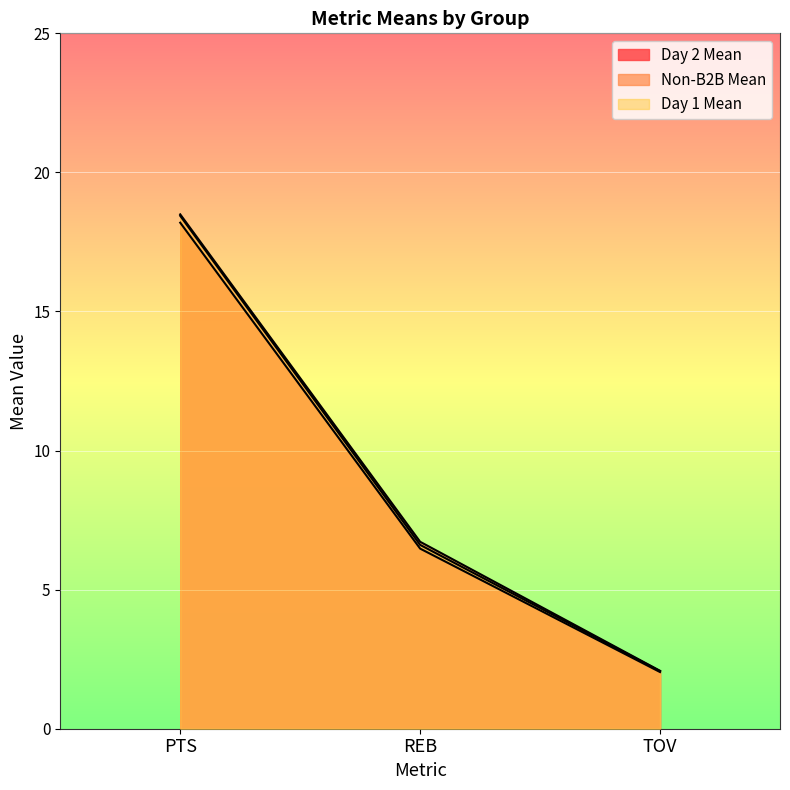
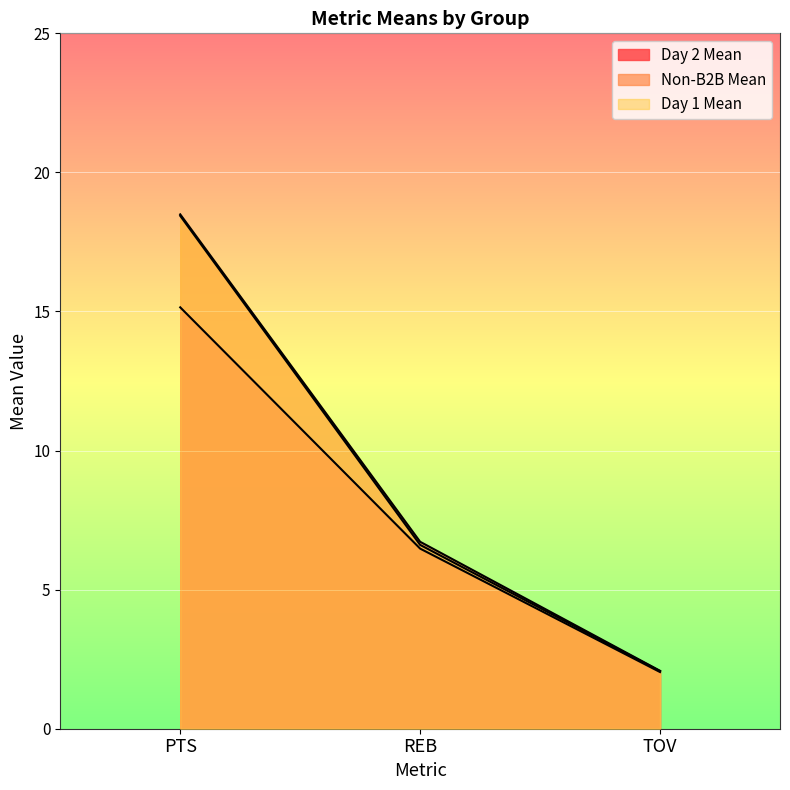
Day 2 Mean, PTS: 18.2 -> 15.1
